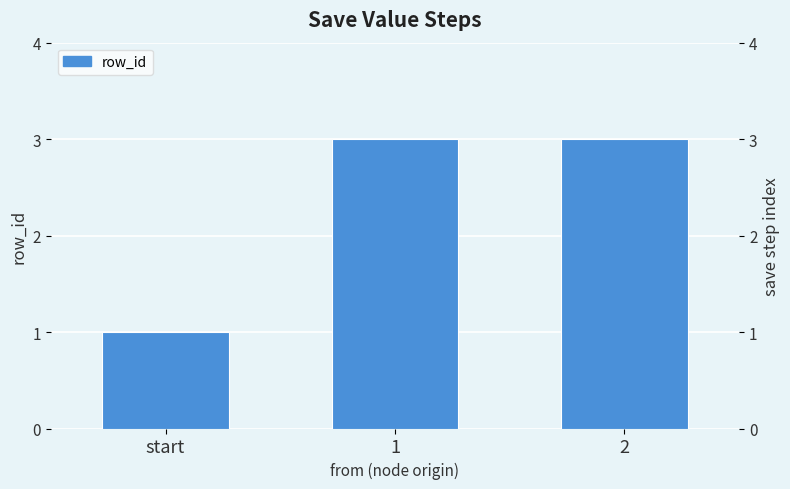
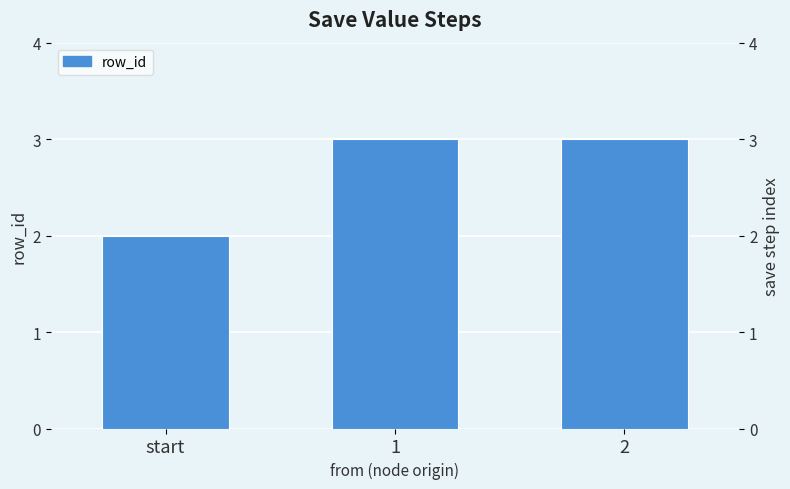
start: 1 -> 2
